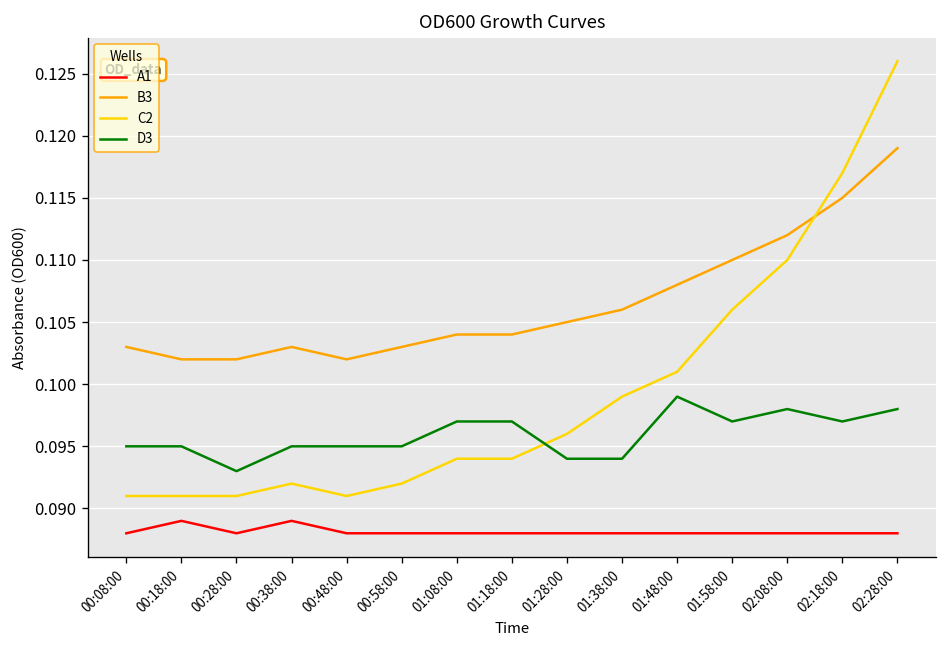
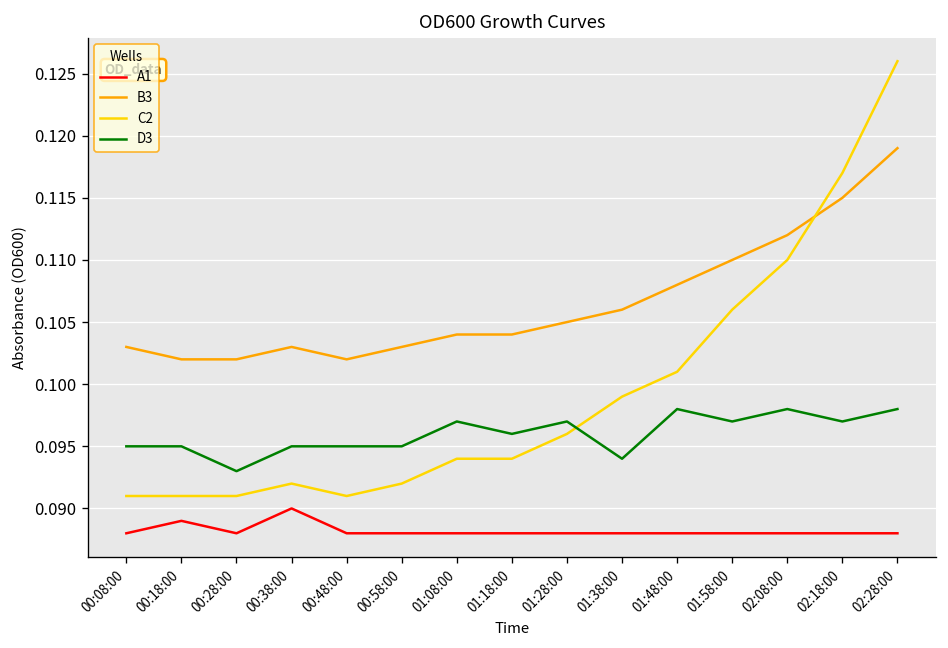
A1, 00:38:00: 0.089 -> 0.090
D3, 01:18:00: 0.097 -> 0.096
D3, 01:28:00: 0.094 -> 0.097
D3, 01:48:00: 0.099 -> 0.098
